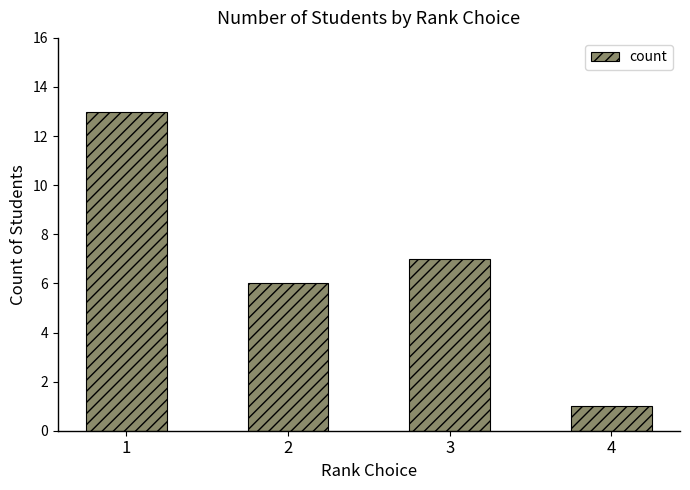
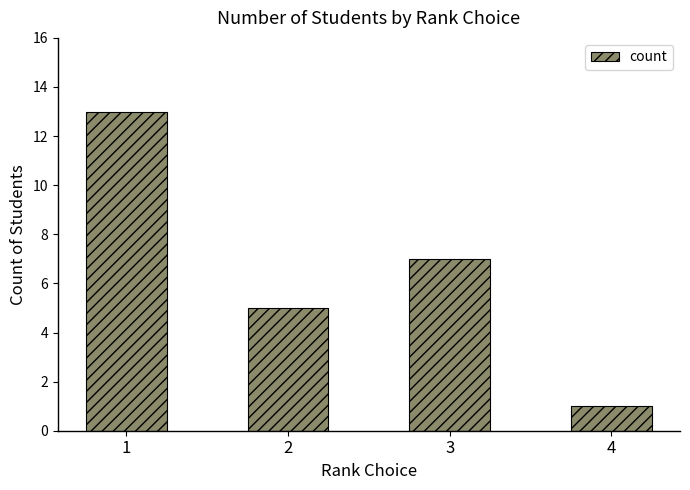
2: 6 -> 5
